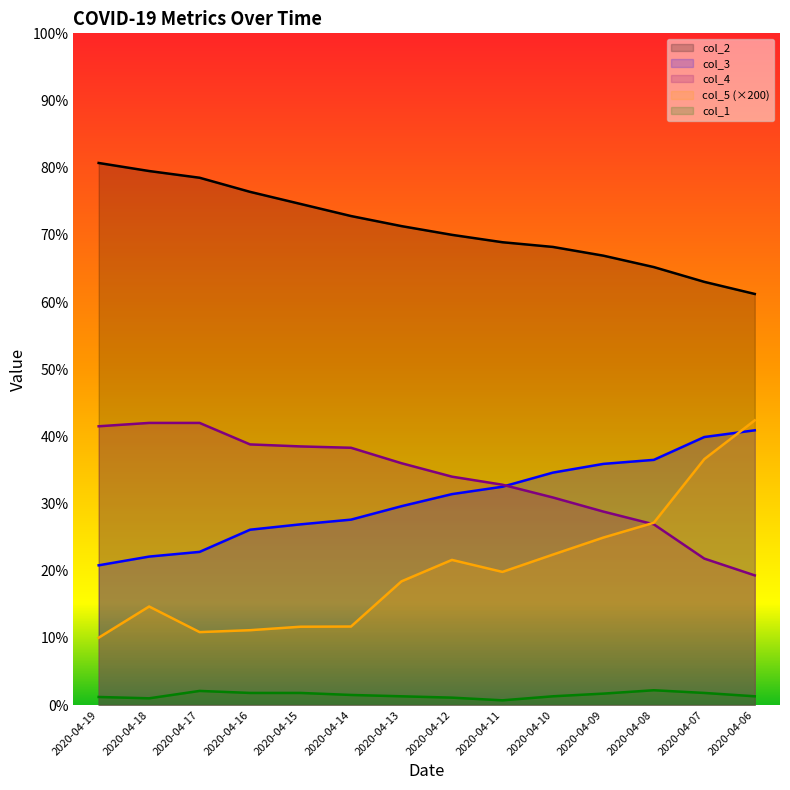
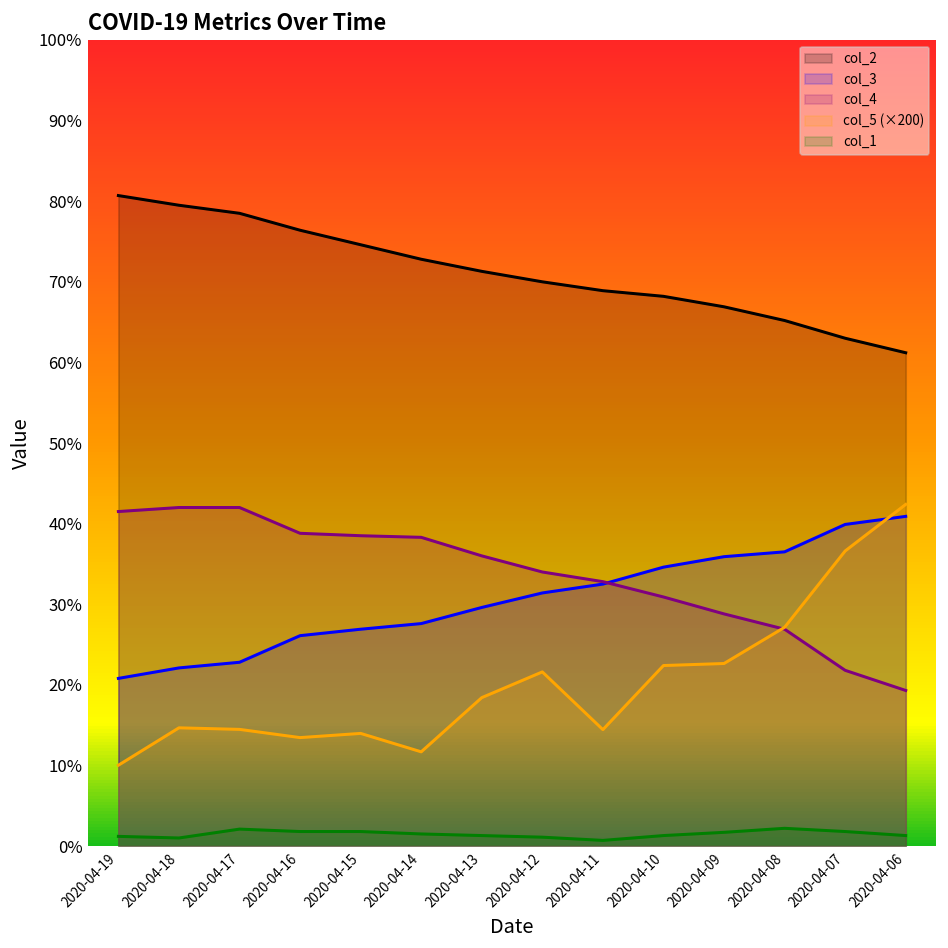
col_5 (×200), 2020-04-17: 11% -> 14%
col_5 (×200), 2020-04-16: 11% -> 13%
col_5 (×200), 2020-04-15: 12% -> 14%
col_5 (×200), 2020-04-11: 20% -> 14%
col_5 (×200), 2020-04-09: 25% -> 23%
